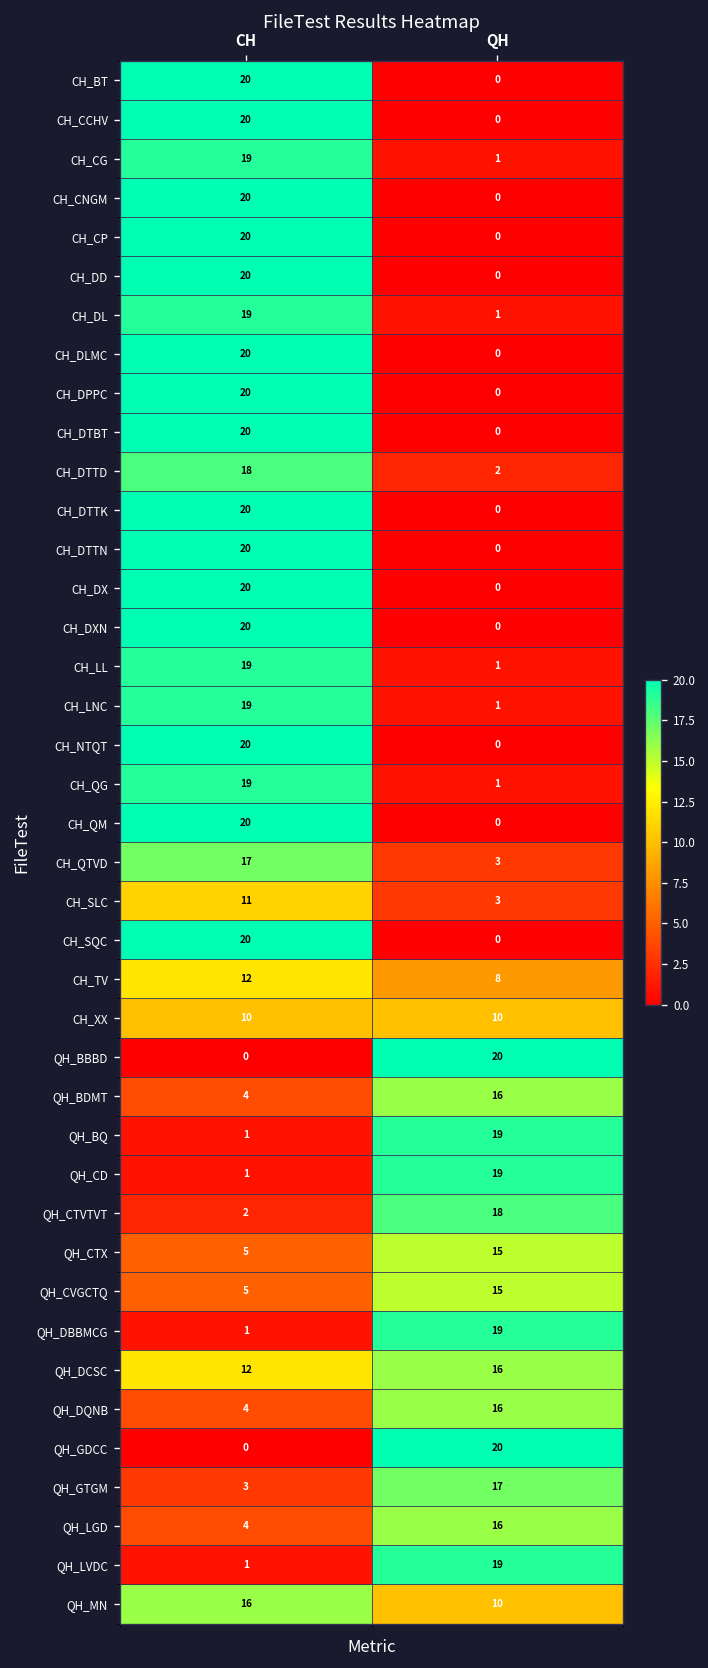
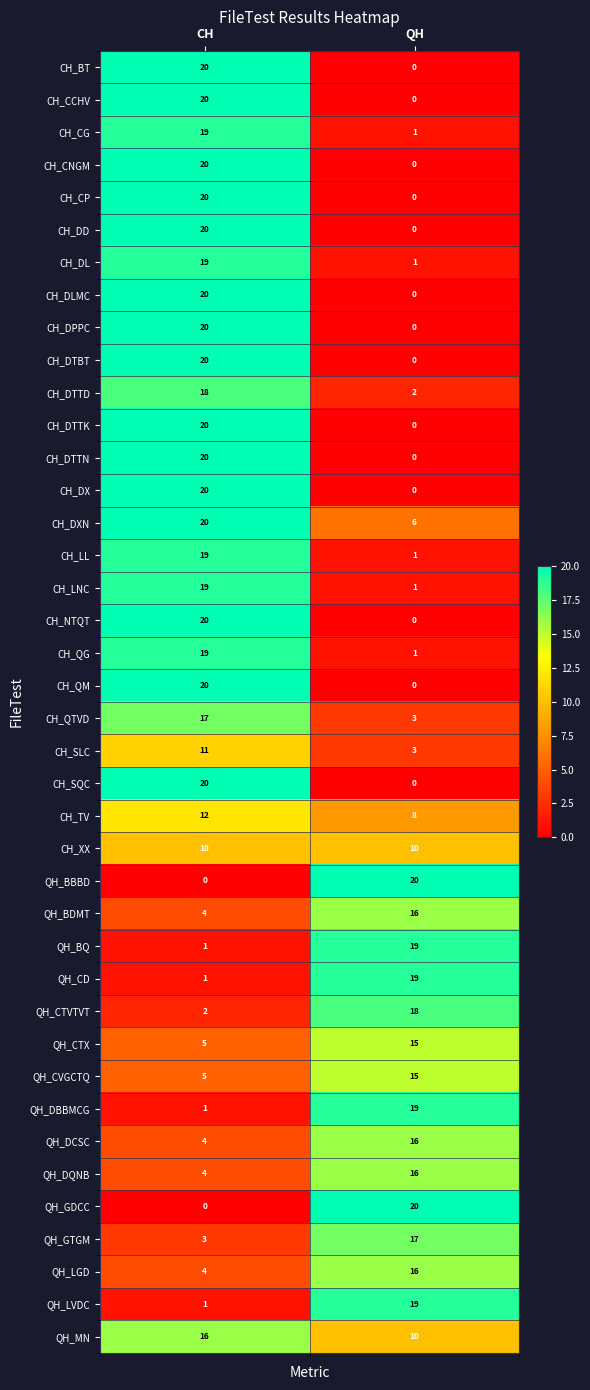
CH_DXN, QH: 0 -> 6
QH_DCSC, CH: 12 -> 4
